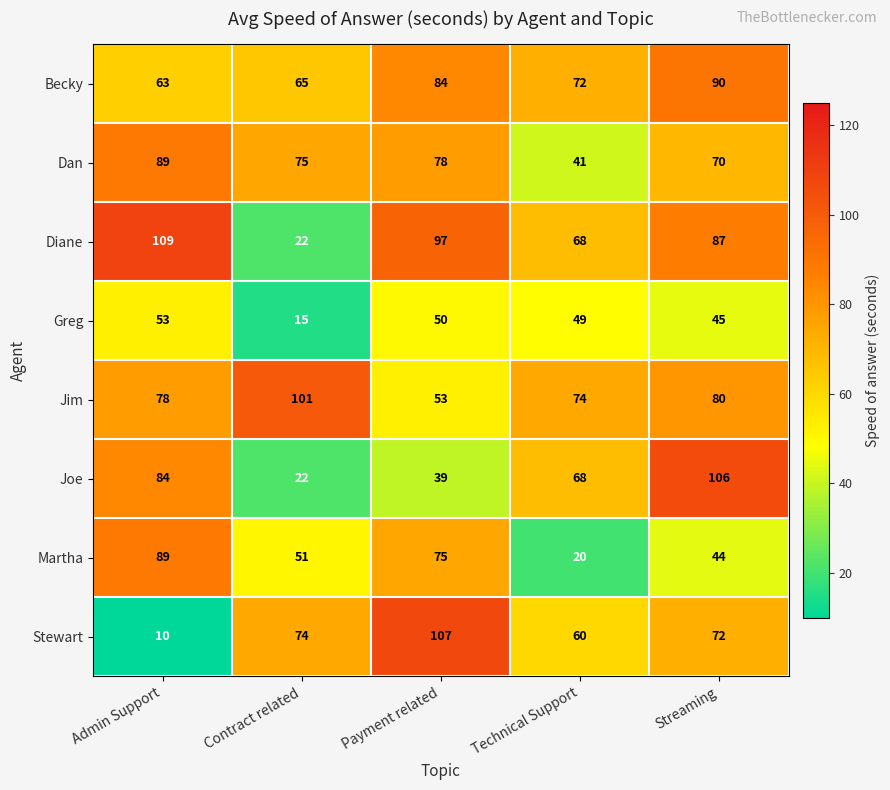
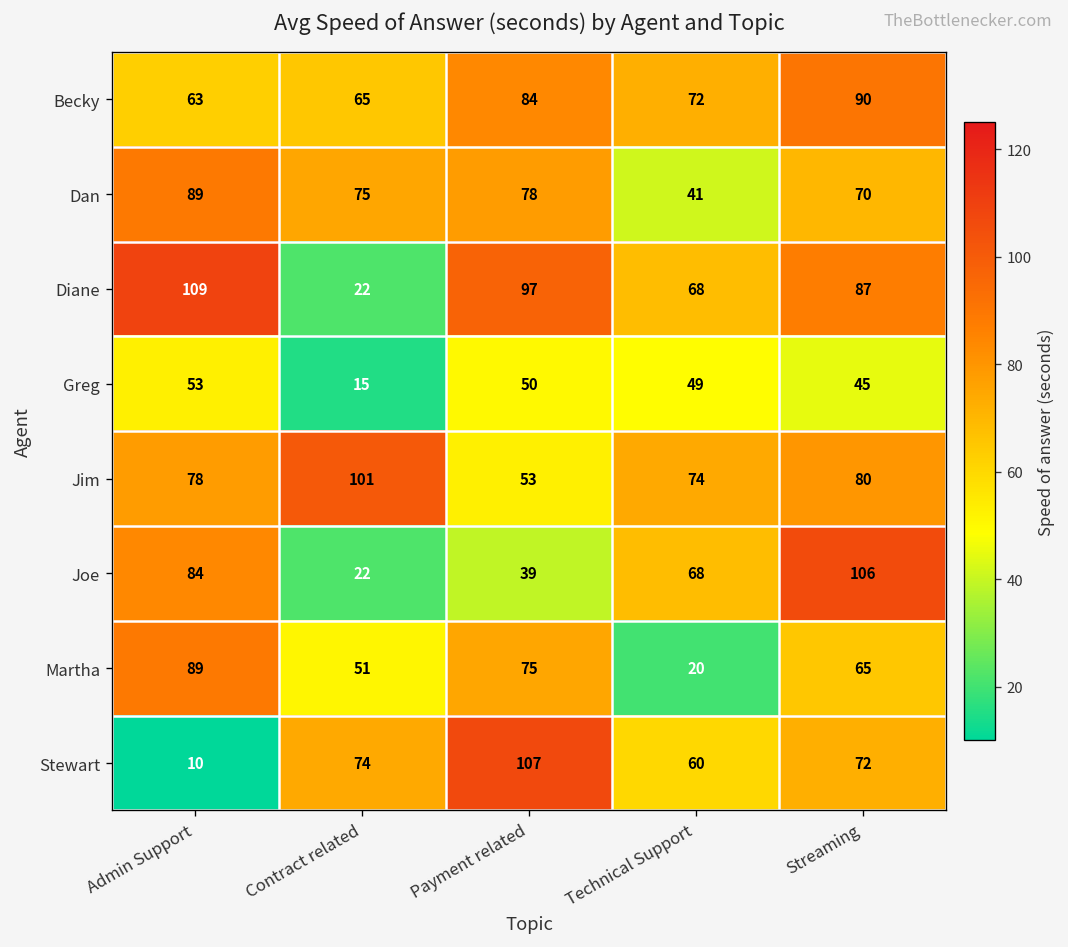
Martha, Streaming: 44 -> 65
